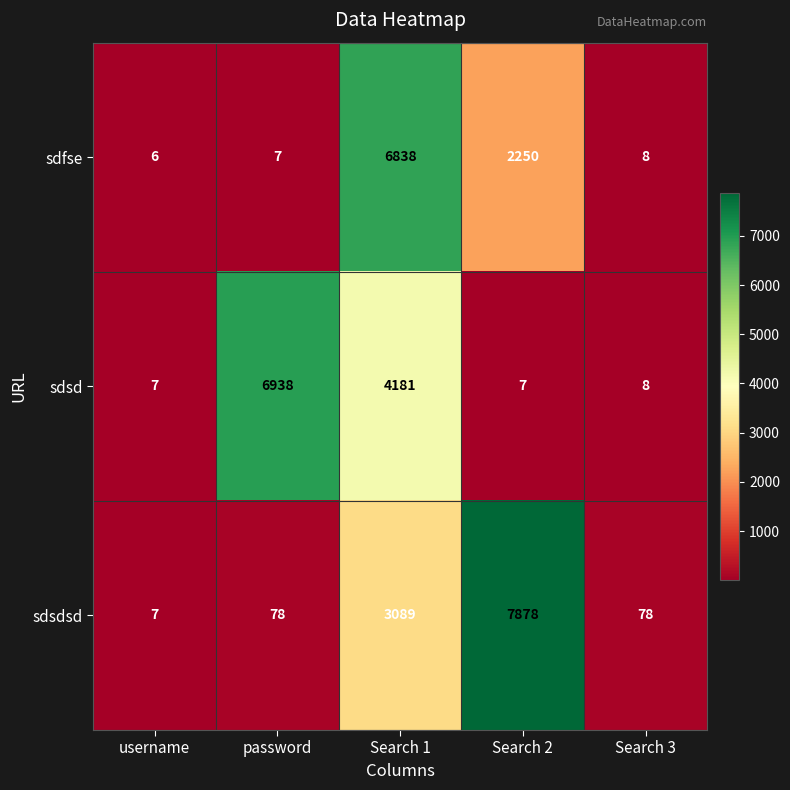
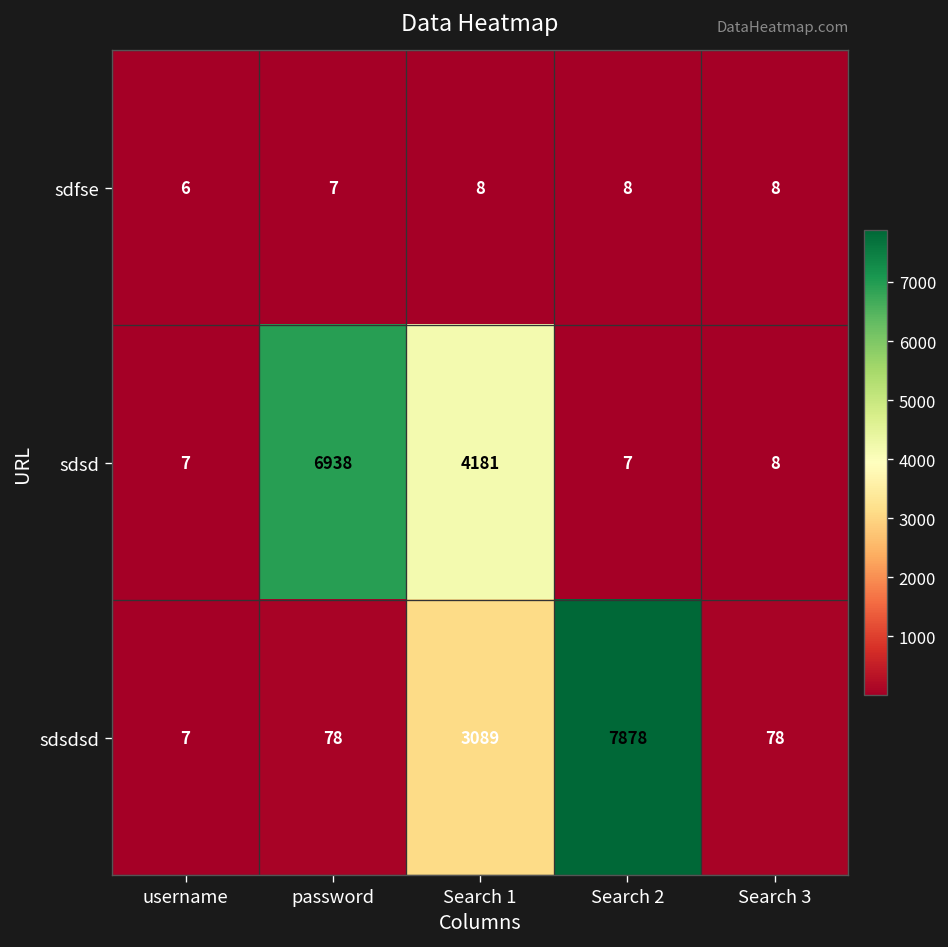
sdfse, Search 1: 6838 -> 8
sdfse, Search 2: 2250 -> 8
